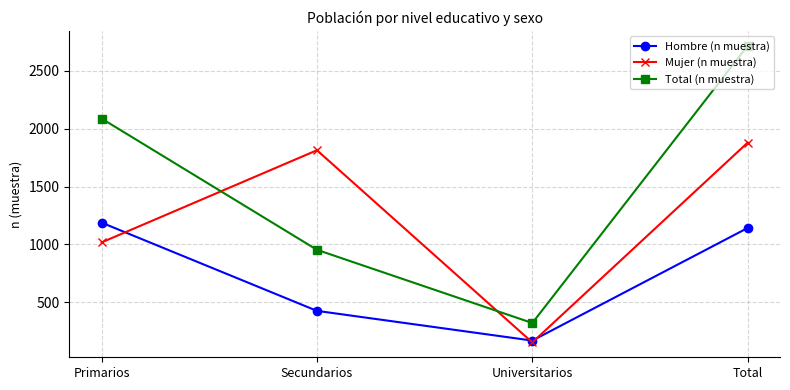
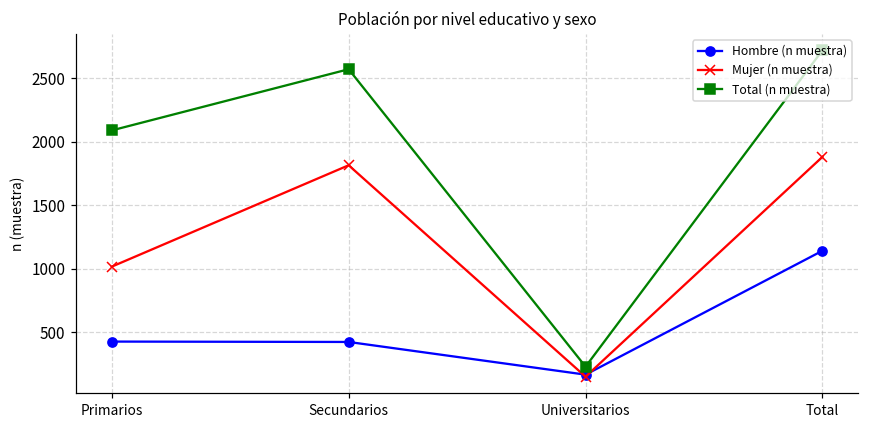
Hombre (n muestra), Primarios: 1190 -> 430
Total (n muestra), Secundarios: 950 -> 2570
Total (n muestra), Universitarios: 320 -> 230
